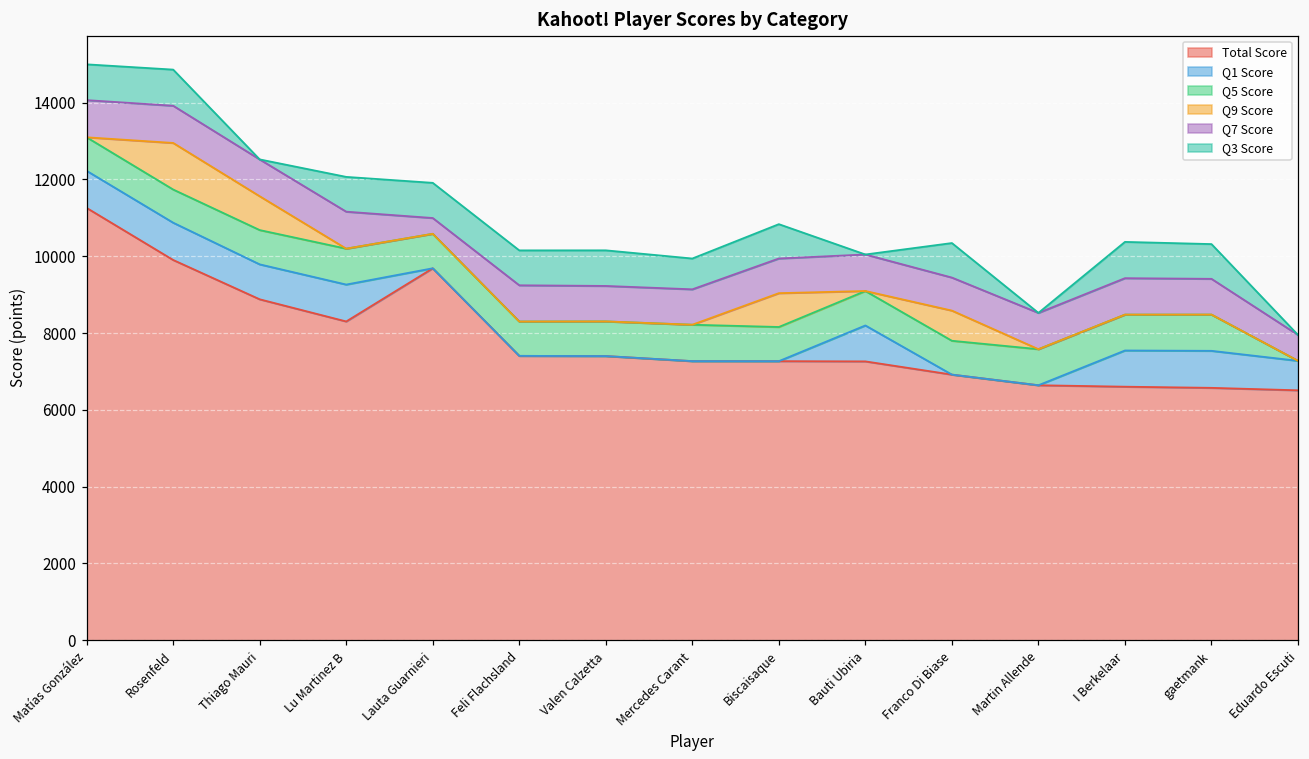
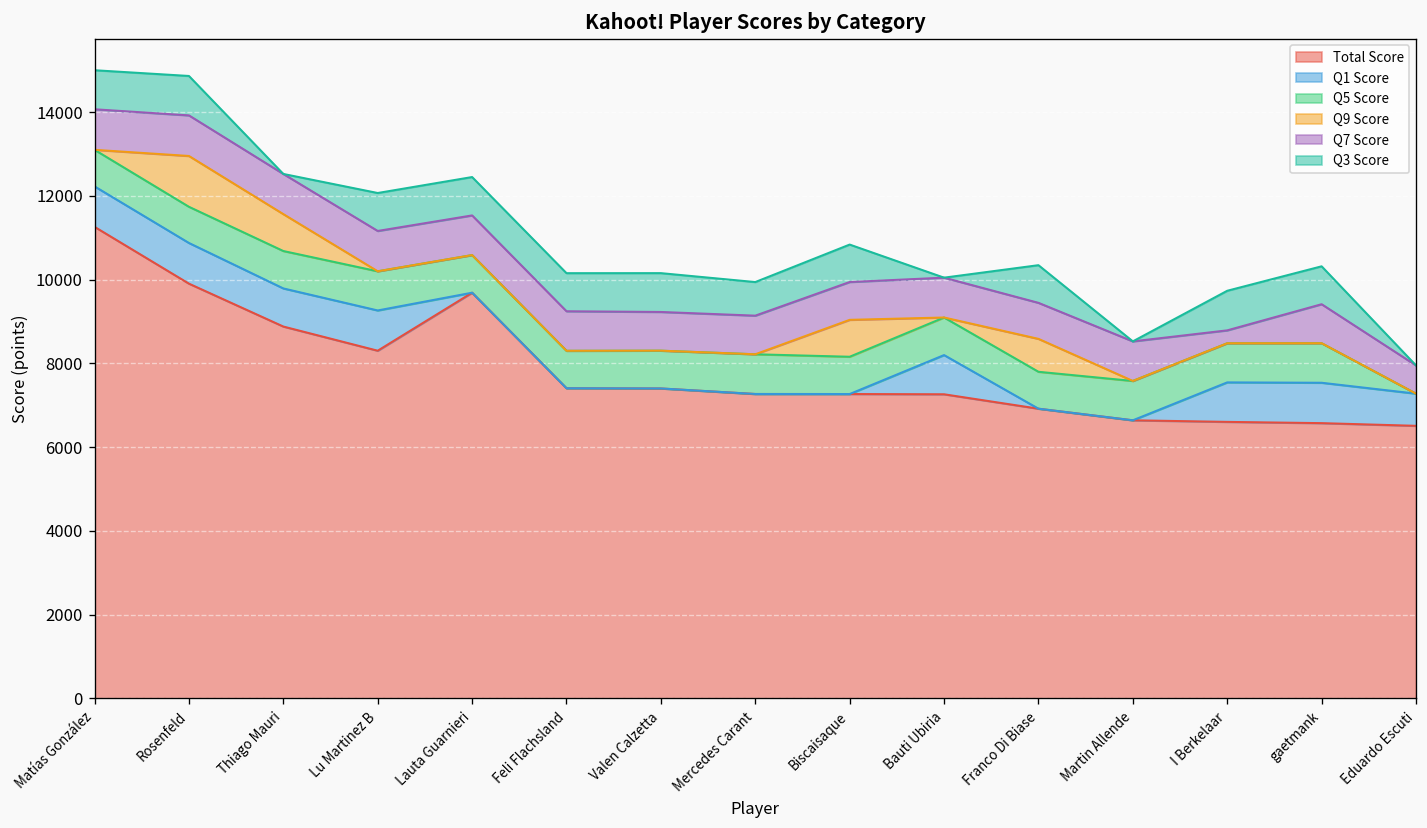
Q7 Score, Lauta Guarnieri: 400 -> 900
Q7 Score, I Berkelaar: 900 -> 300
